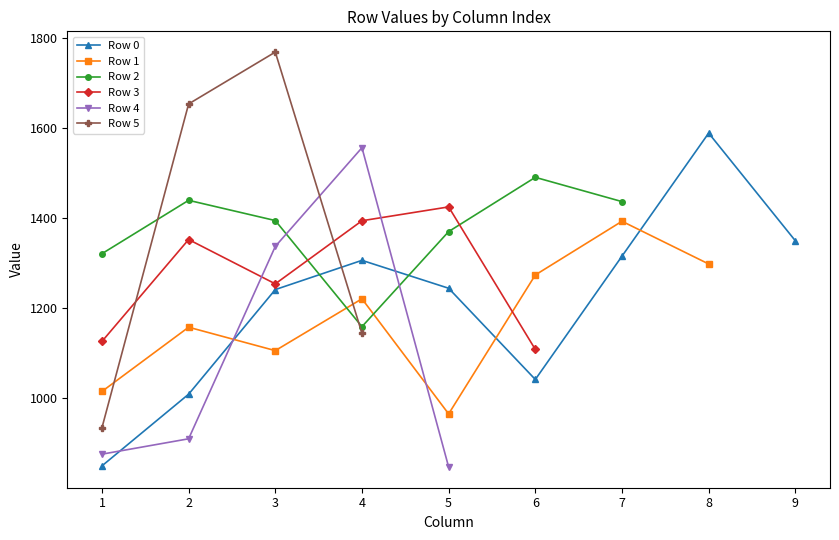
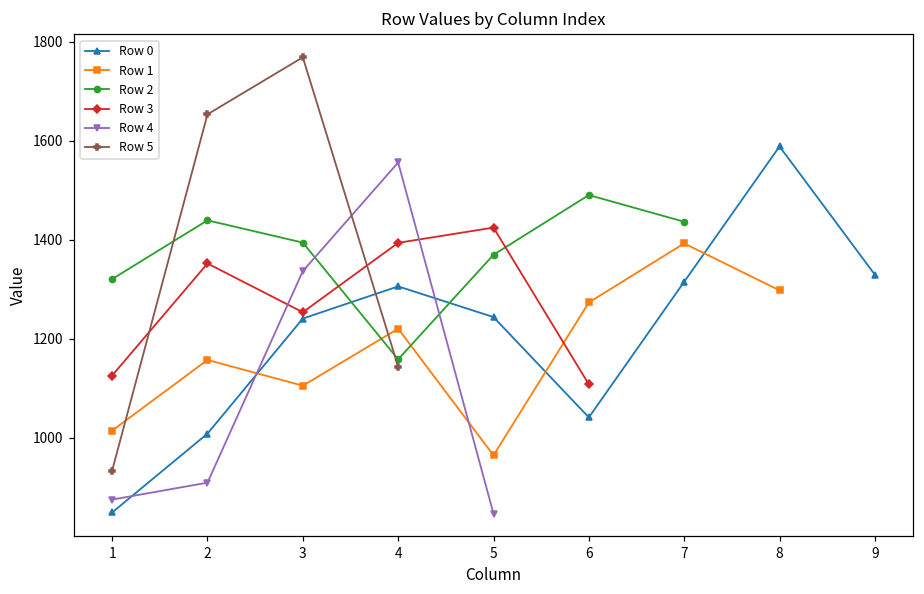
Row 0, 9: 1350 -> 1330
